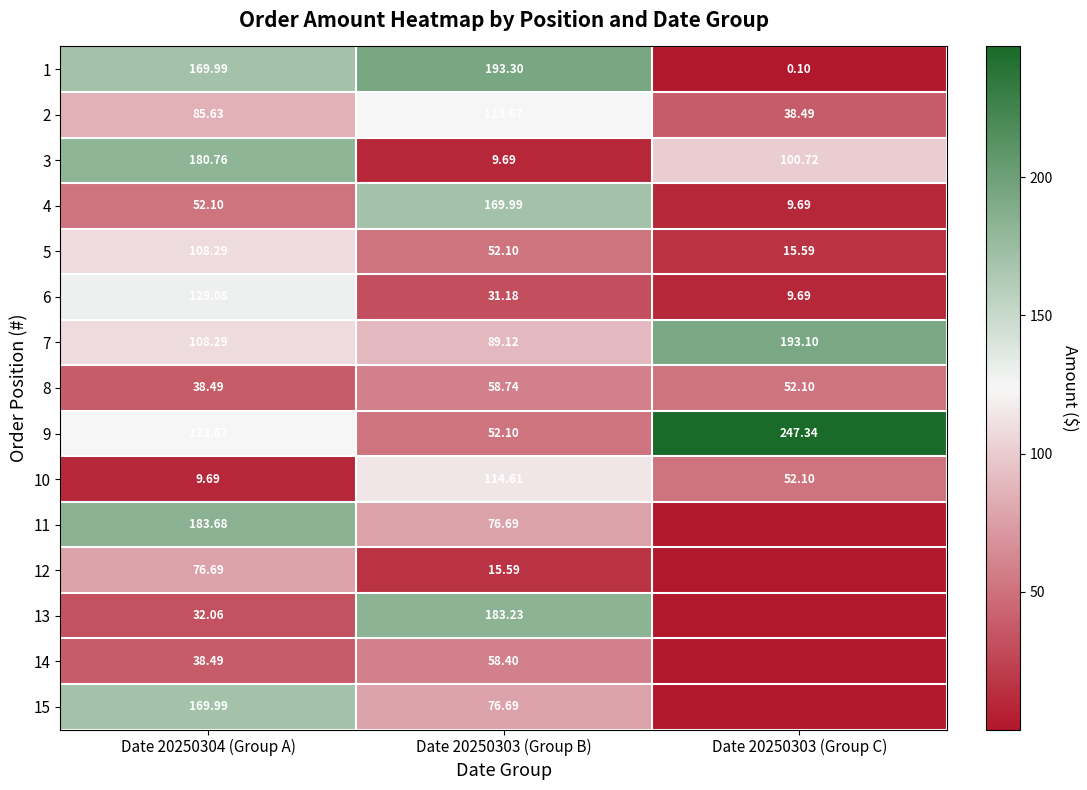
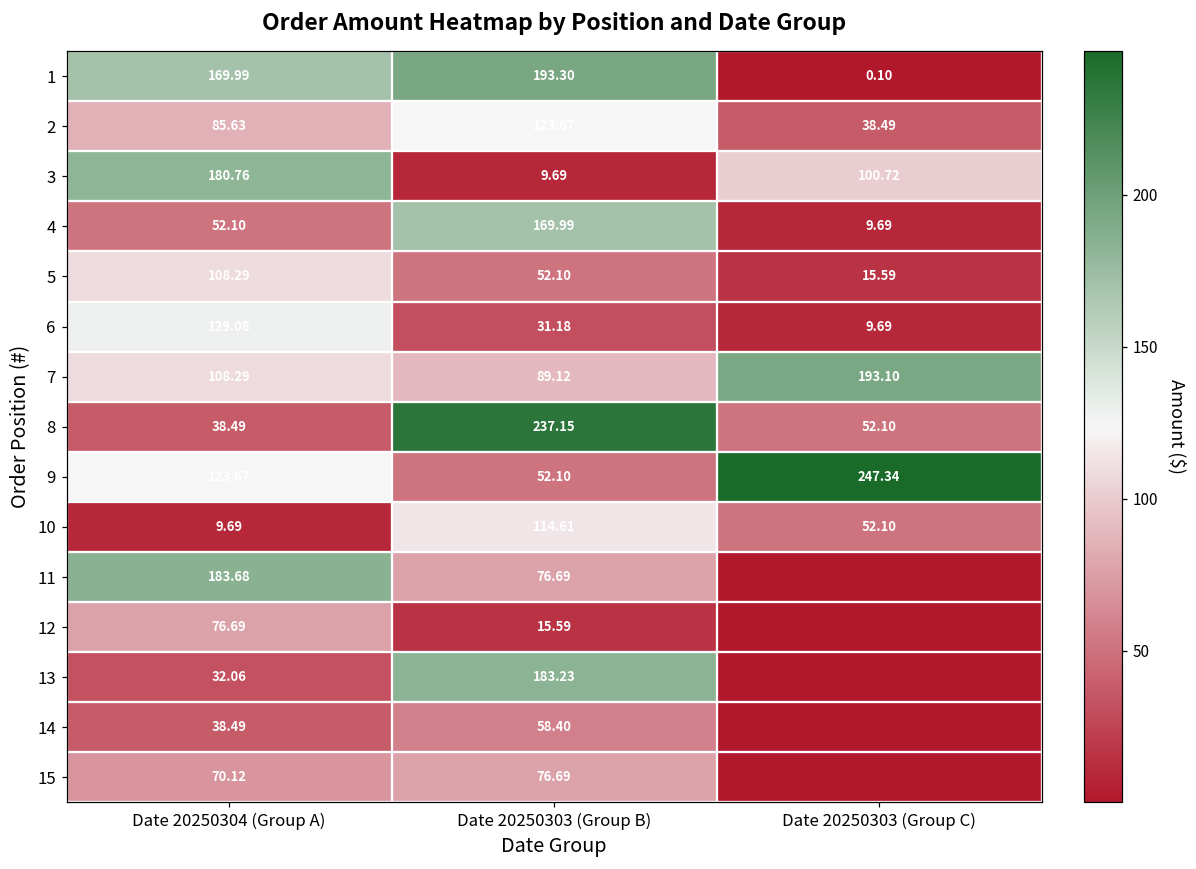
8, Date 20250303 (Group B): 58.74 -> 237.15
15, Date 20250304 (Group A): 169.99 -> 70.12
